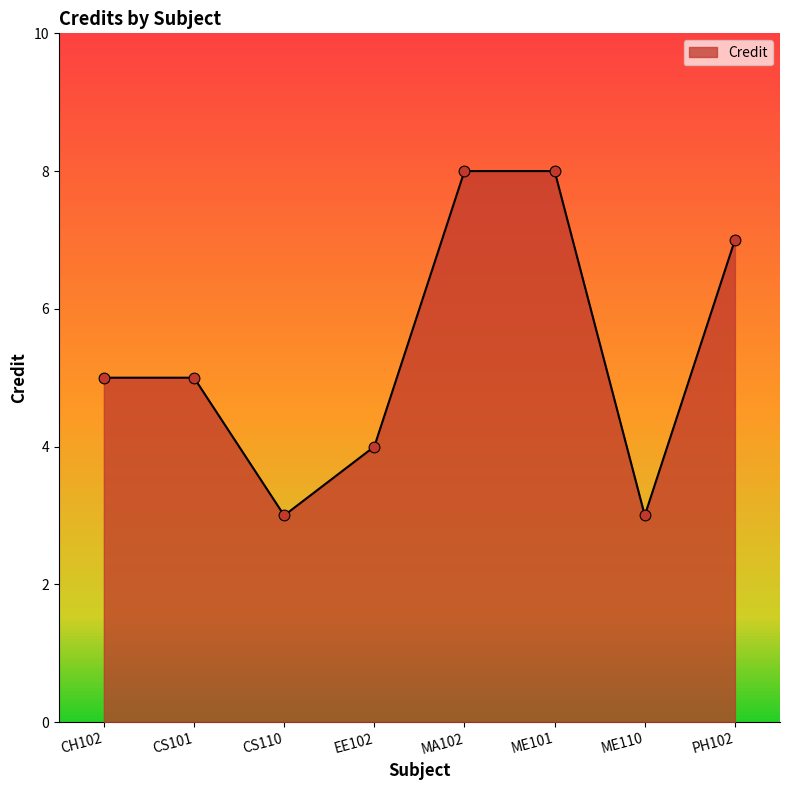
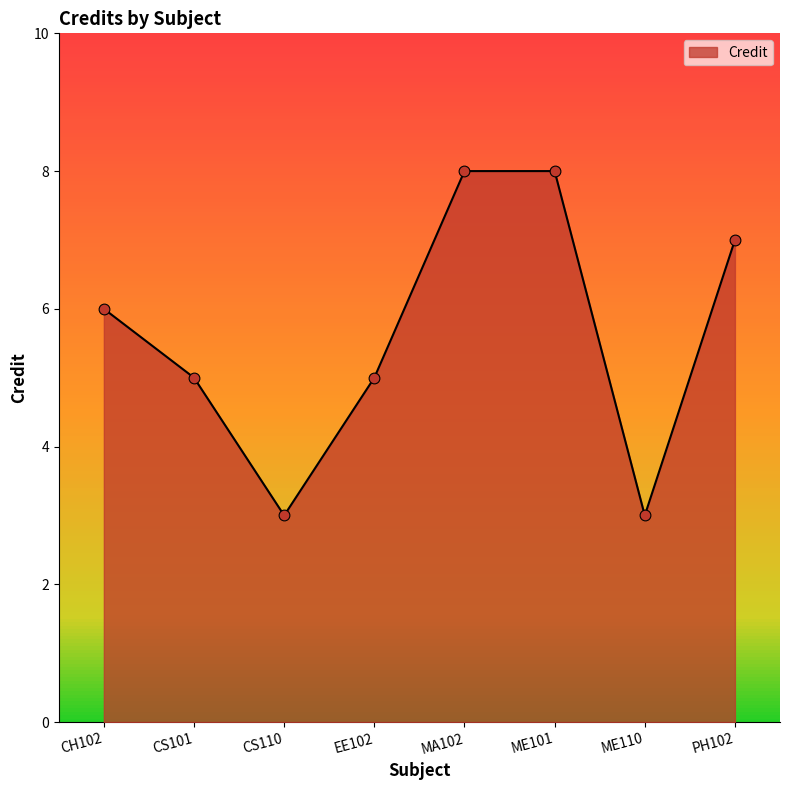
CH102: 5 -> 6
EE102: 4 -> 5
